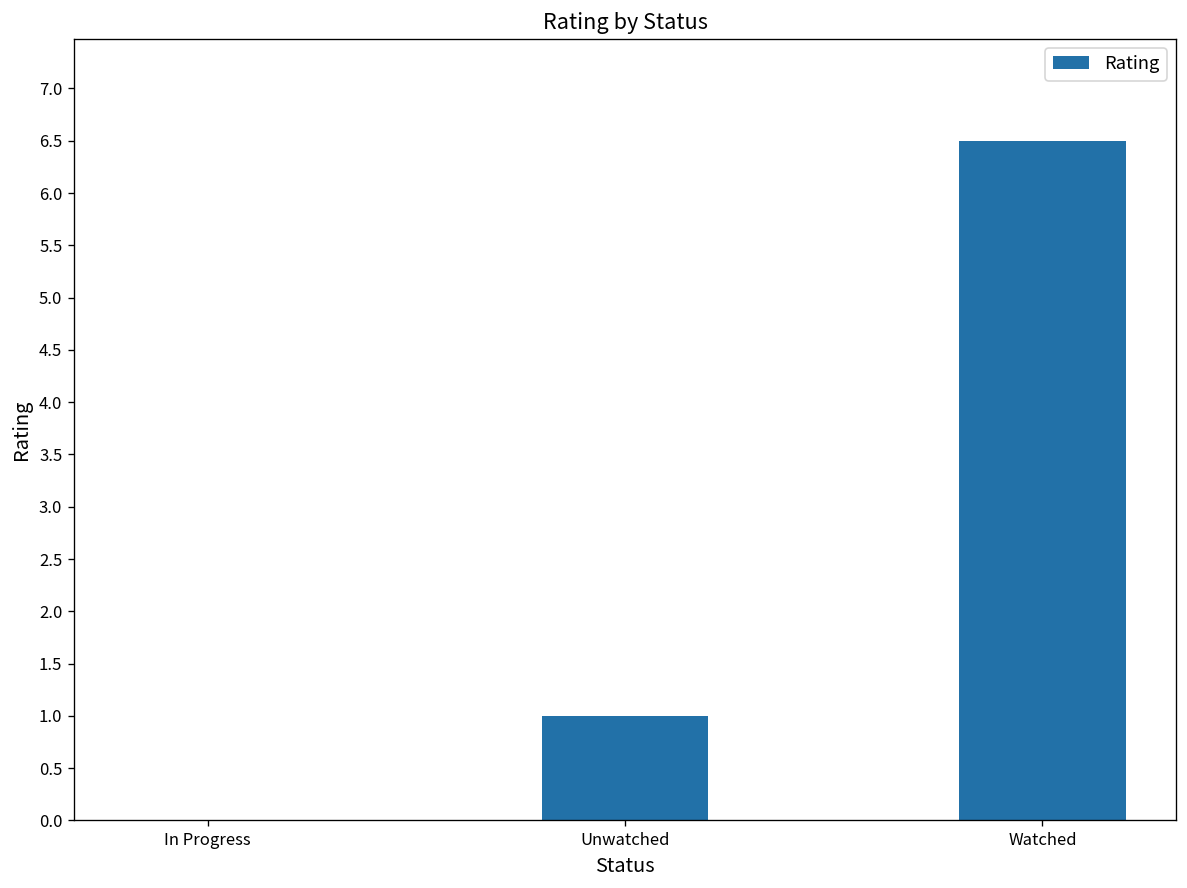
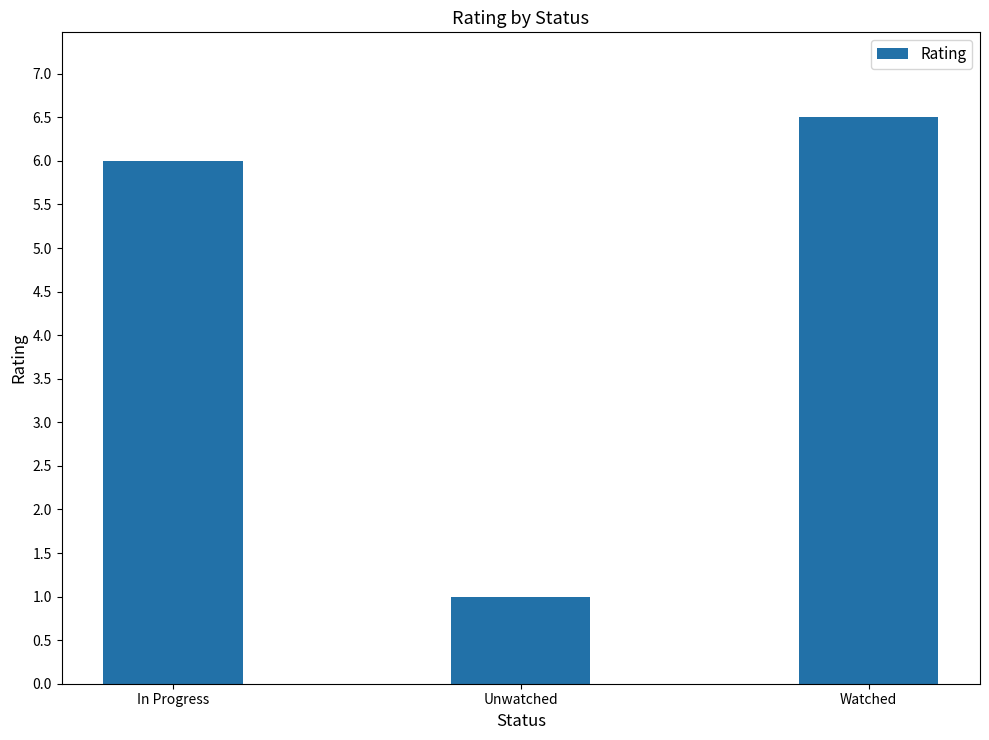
In Progress: 0 -> 6
